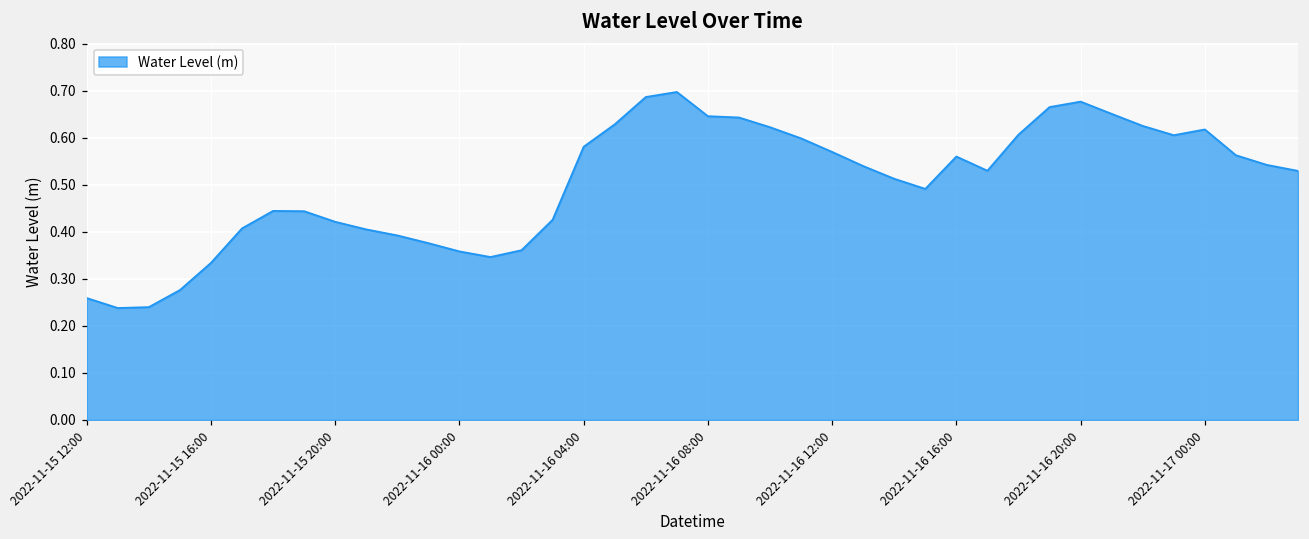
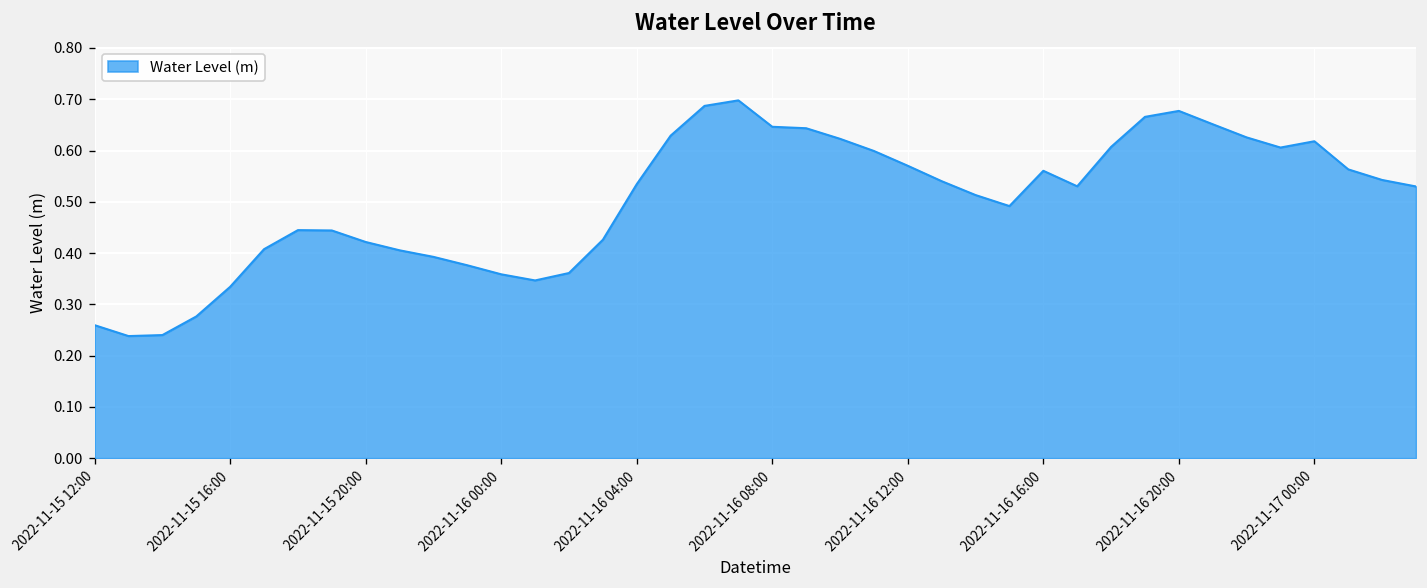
2022-11-16 04:00: 0.58 -> 0.53
